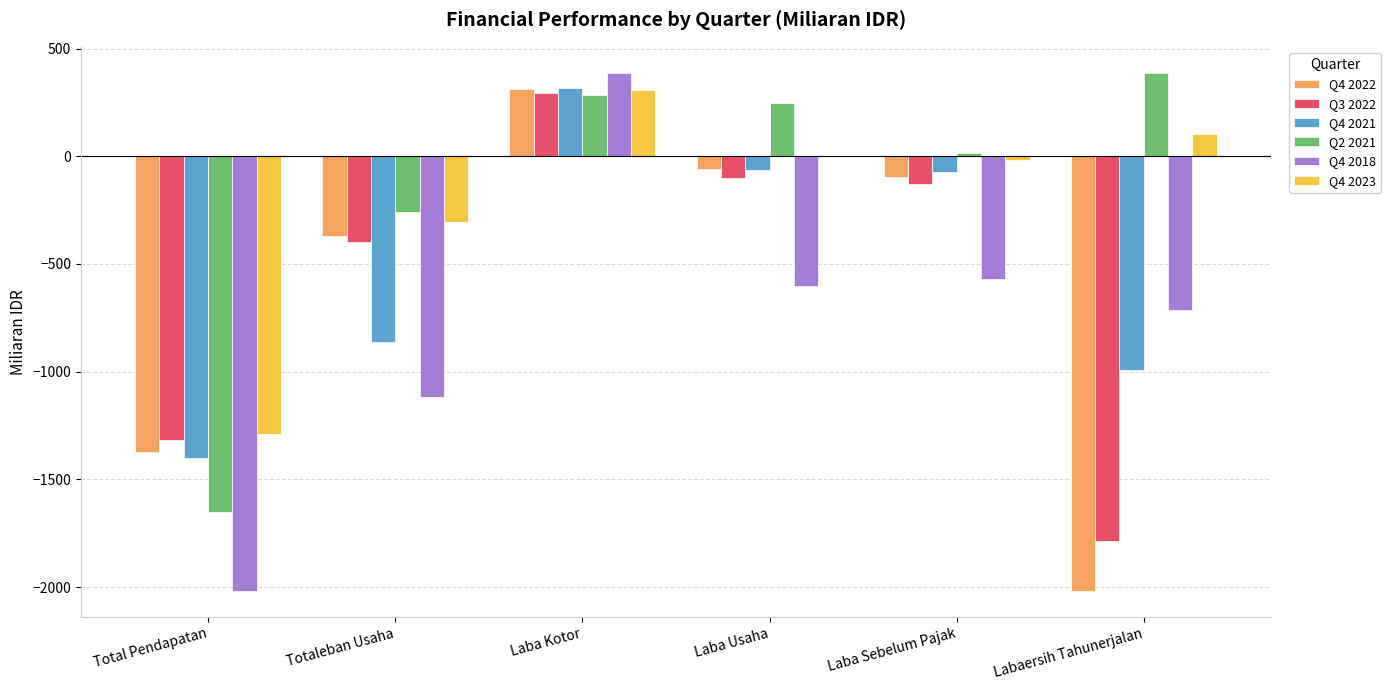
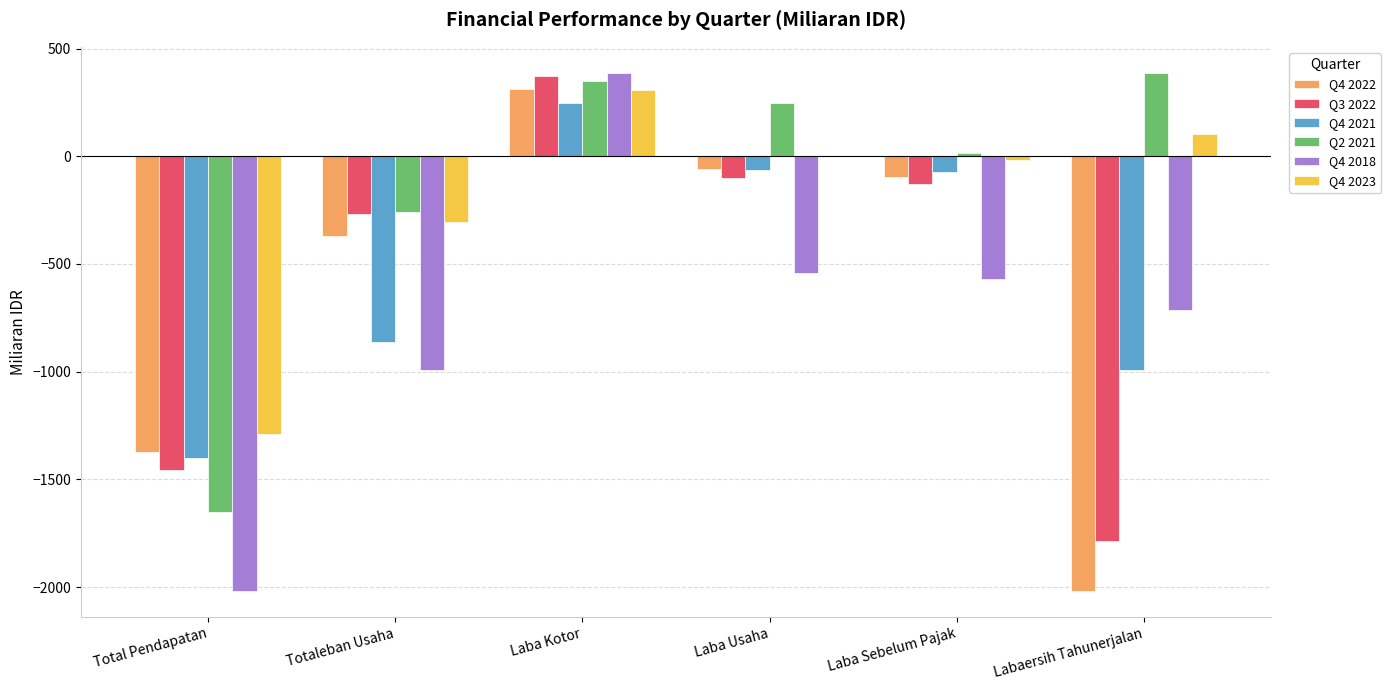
Q3 2022, Total Pendapatan: -1320 -> -1460
Q3 2022, Totaleban Usaha: -400 -> -270
Q4 2018, Totaleban Usaha: -1120 -> -990
Q3 2022, Laba Kotor: 300 -> 370
Q4 2021, Laba Kotor: 320 -> 250
Q2 2021, Laba Kotor: 280 -> 350
Q4 2018, Laba Usaha: -600 -> -540
